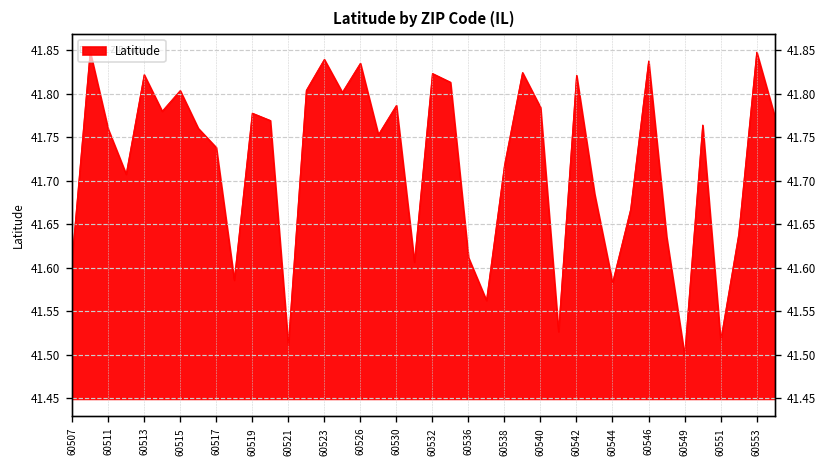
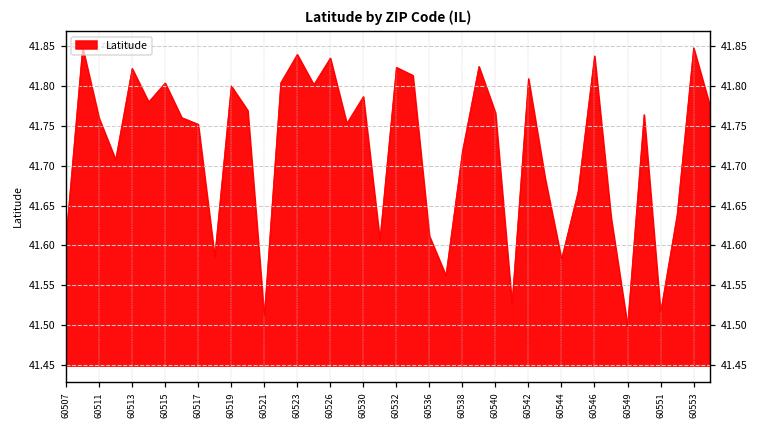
60517: 41.74 -> 41.75
60519: 41.78 -> 41.80
60540: 41.78 -> 41.77
60542: 41.82 -> 41.81
